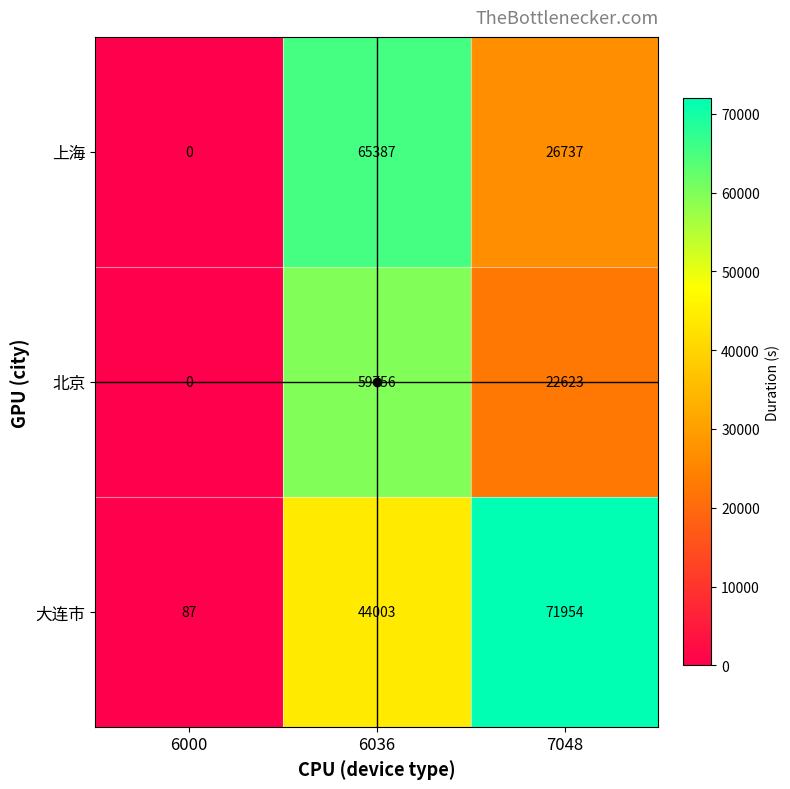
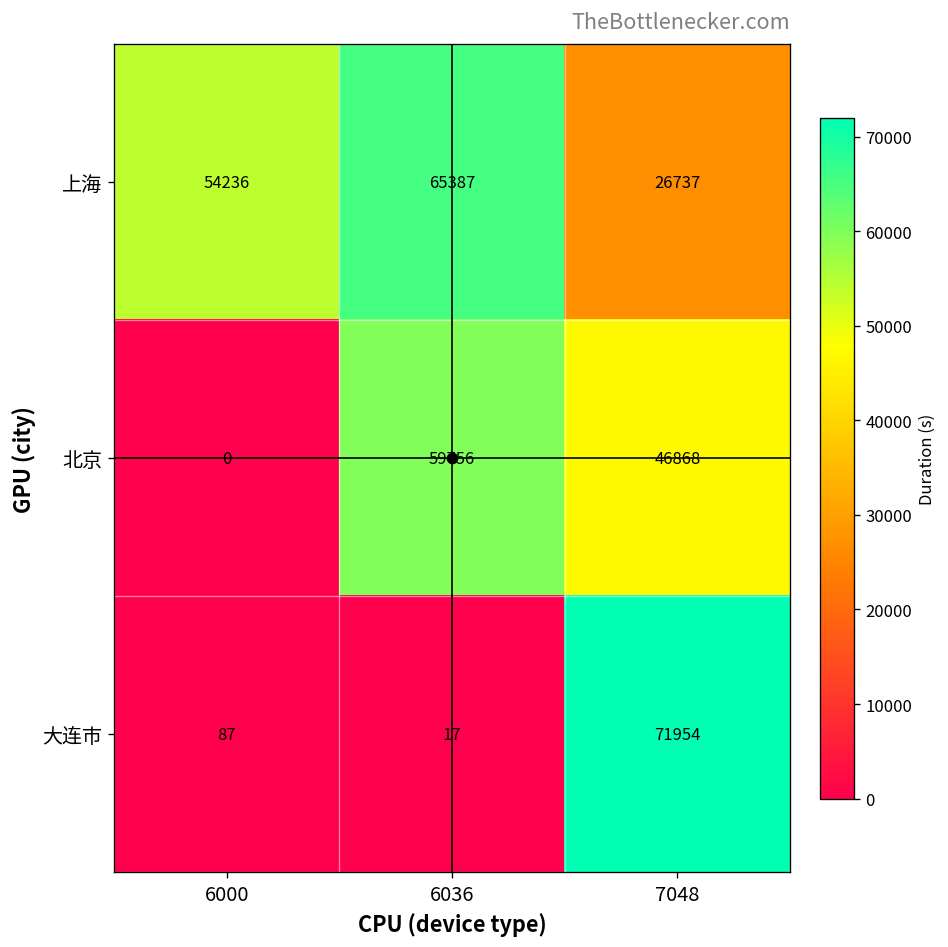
上海, 6000: 0 -> 54236
北京, 7048: 22623 -> 46868
大连市, 6036: 44003 -> 17
